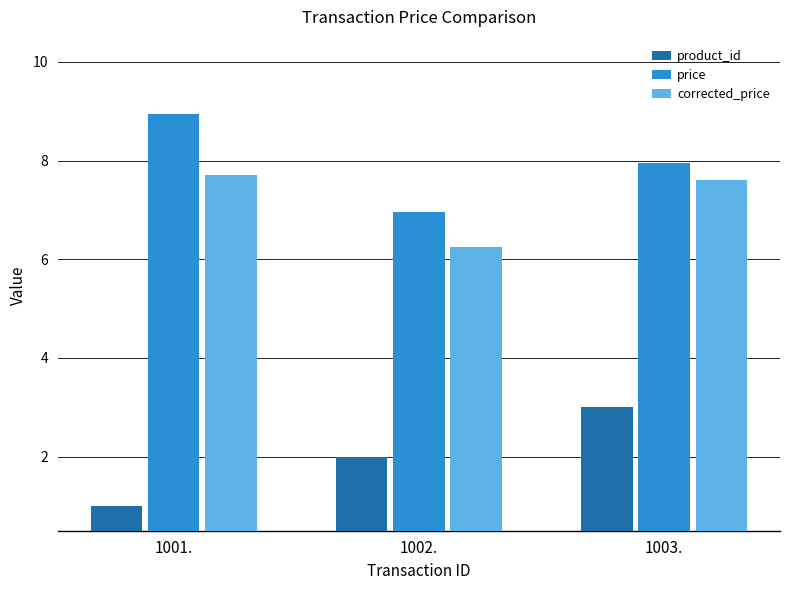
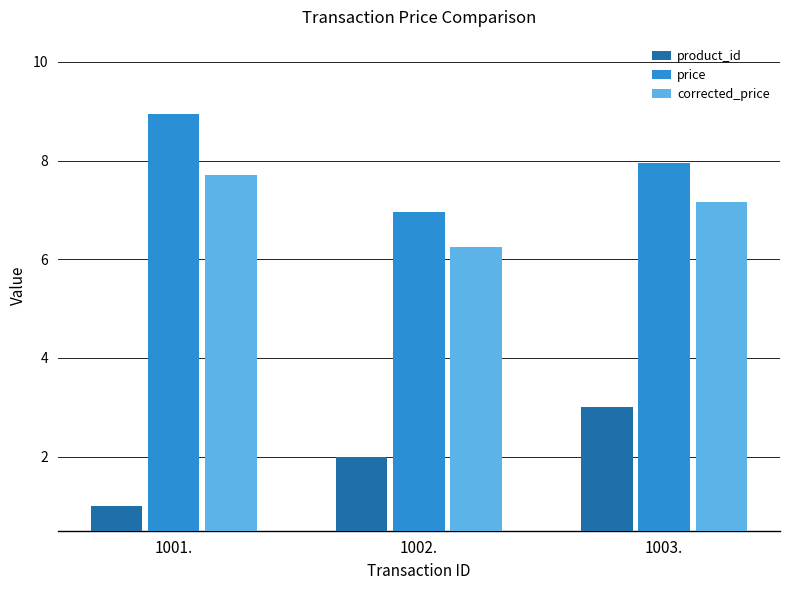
corrected_price, 1003.: 7.6 -> 7.2
